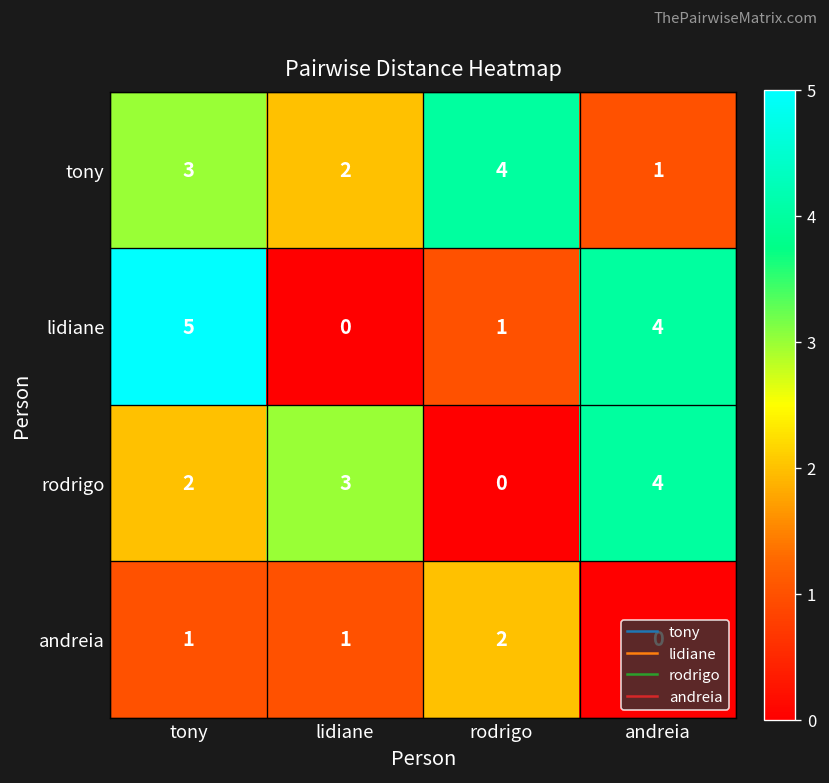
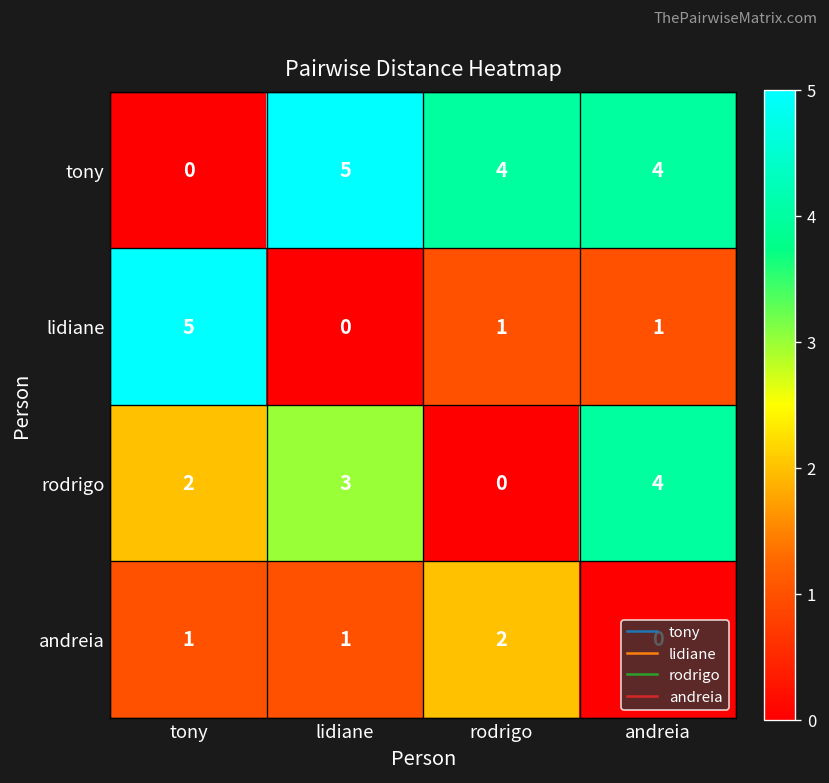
tony, tony: 3 -> 0
tony, lidiane: 2 -> 5
tony, andreia: 1 -> 4
lidiane, andreia: 4 -> 1
